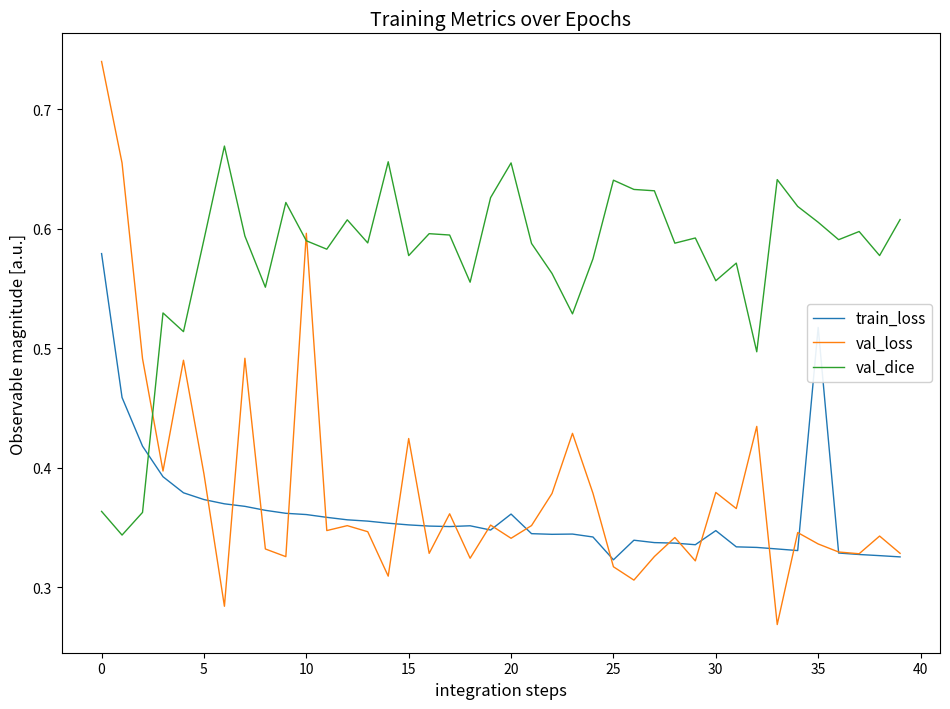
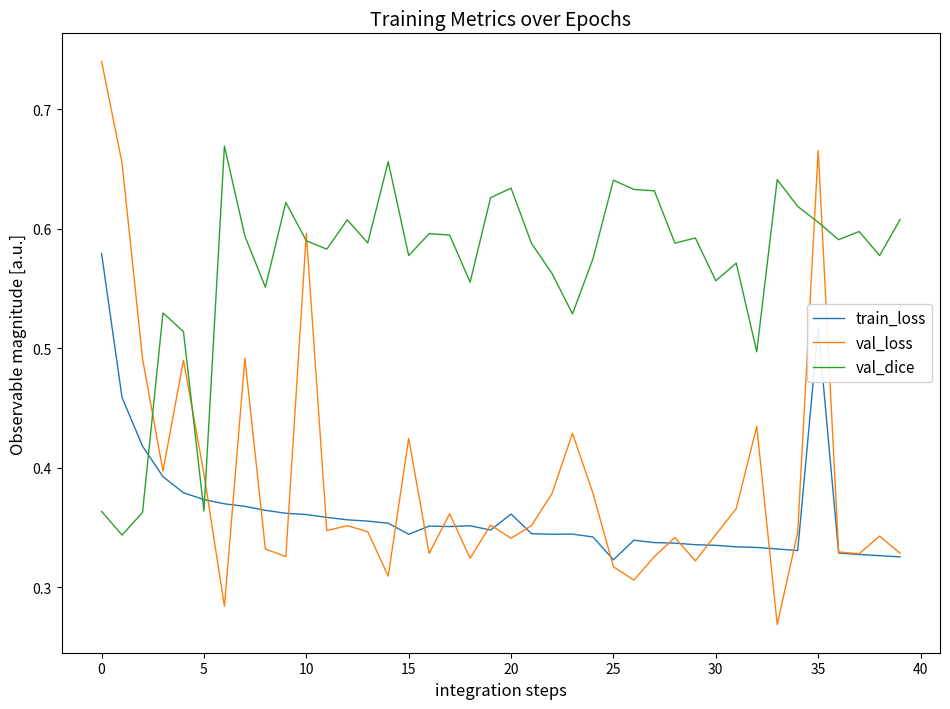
val_dice, 5: 0.591 -> 0.364
train_loss, 15: 0.352 -> 0.344
val_dice, 20: 0.655 -> 0.634
train_loss, 30: 0.347 -> 0.335
val_loss, 30: 0.379 -> 0.344
val_loss, 35: 0.336 -> 0.665
